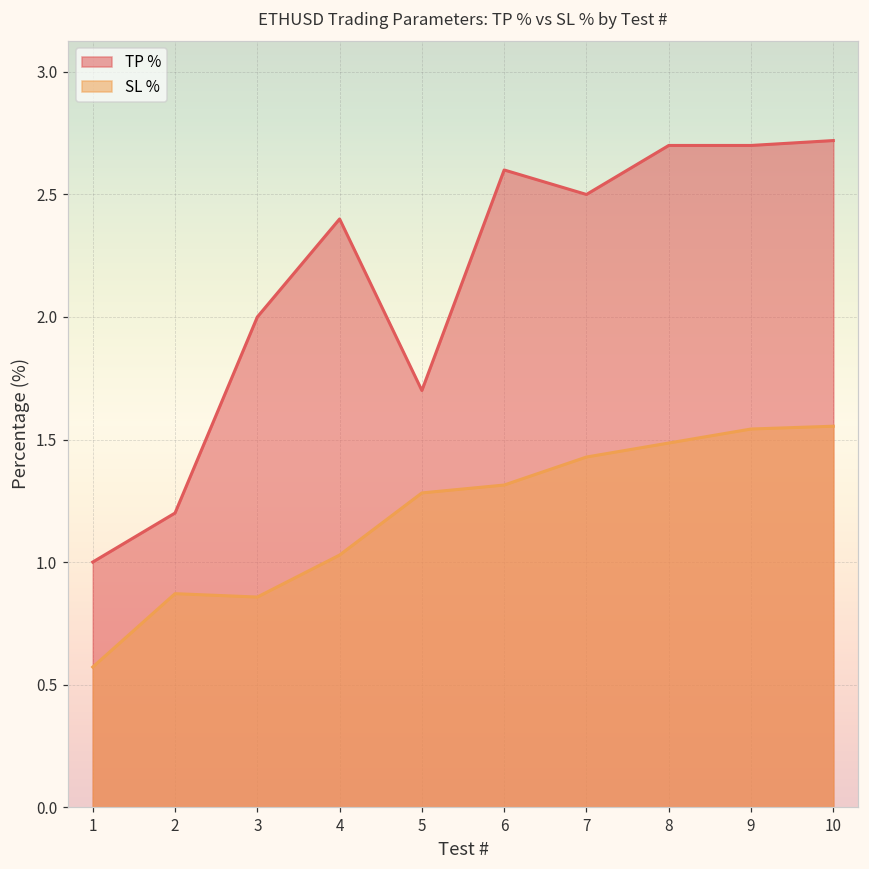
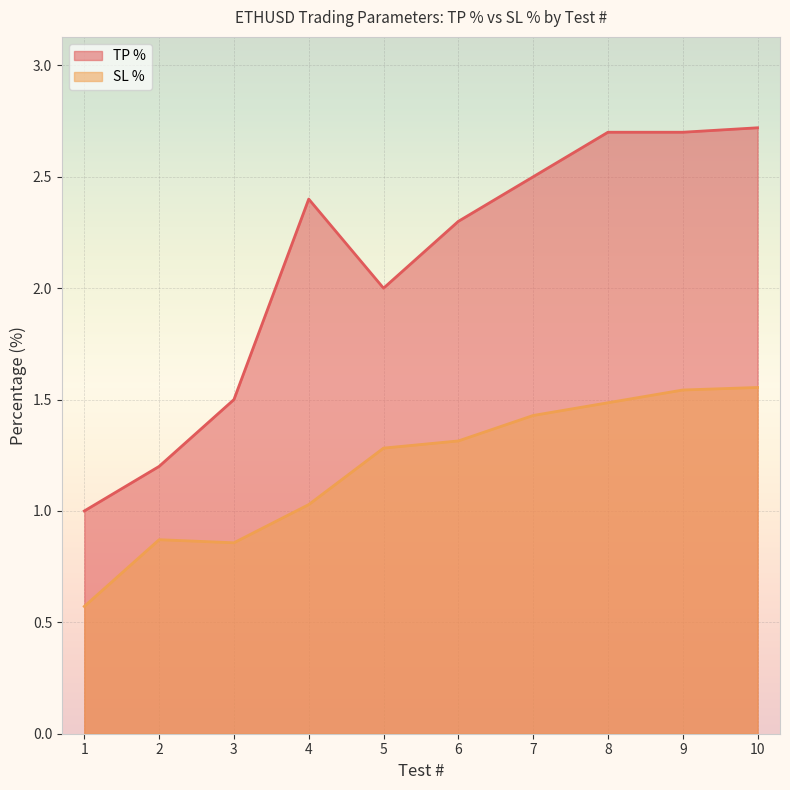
TP %, 3: 2.0 -> 1.5
TP %, 5: 1.7 -> 2.0
TP %, 6: 2.6 -> 2.3
